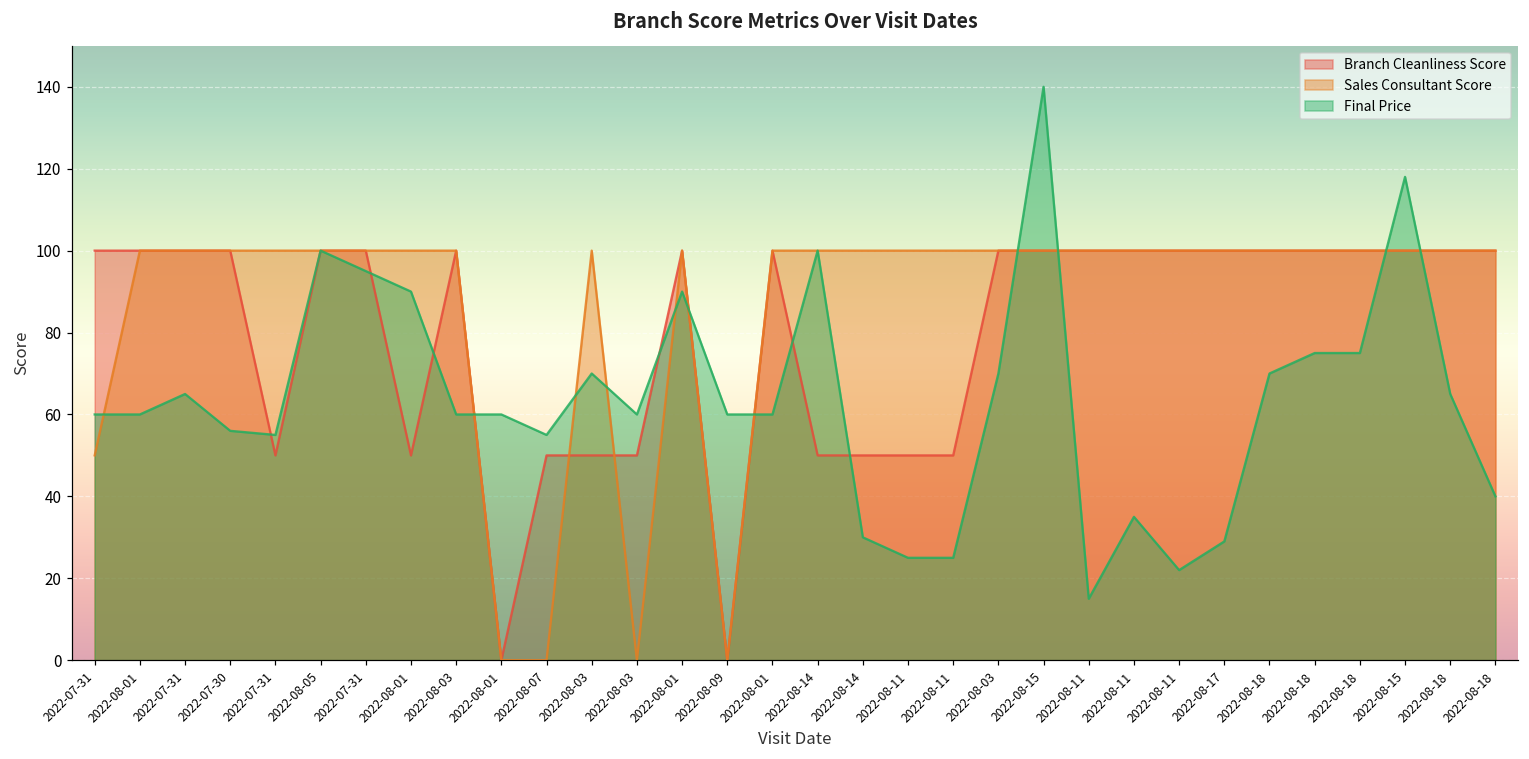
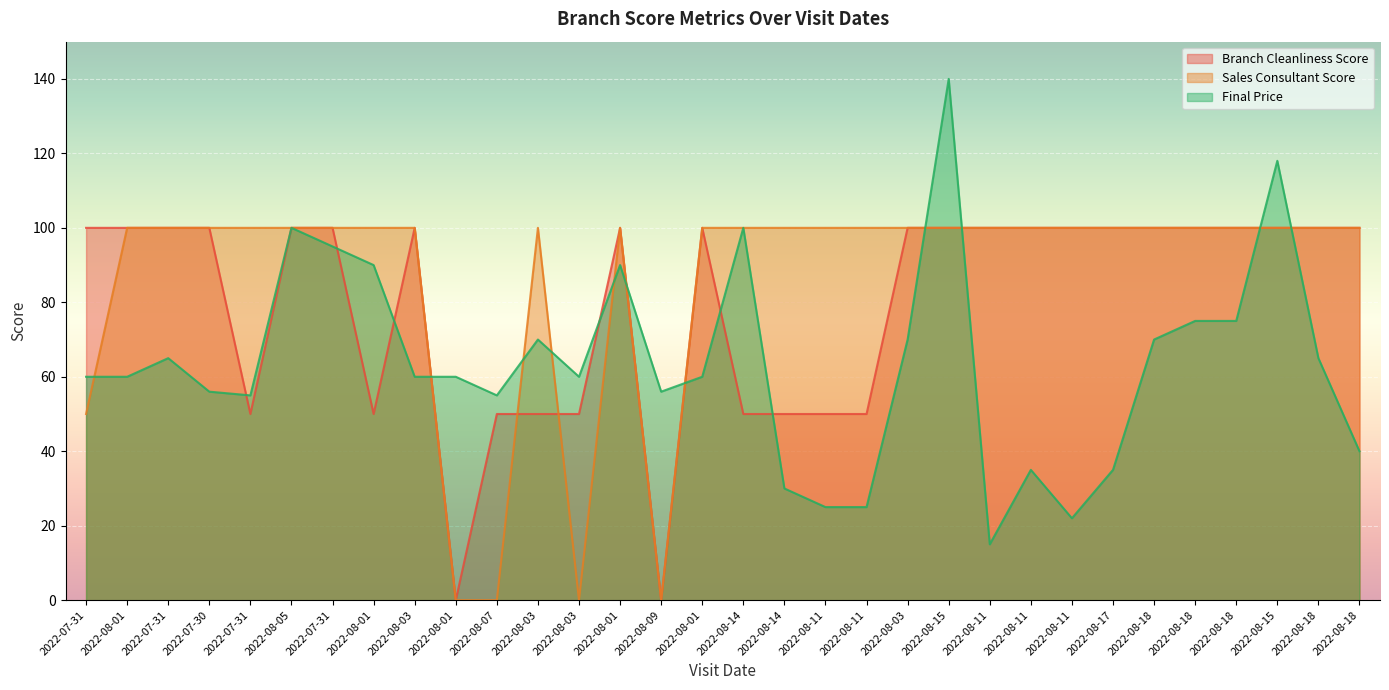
Final Price, 2022-08-09: 60 -> 56
Final Price, 2022-08-17: 29 -> 35
